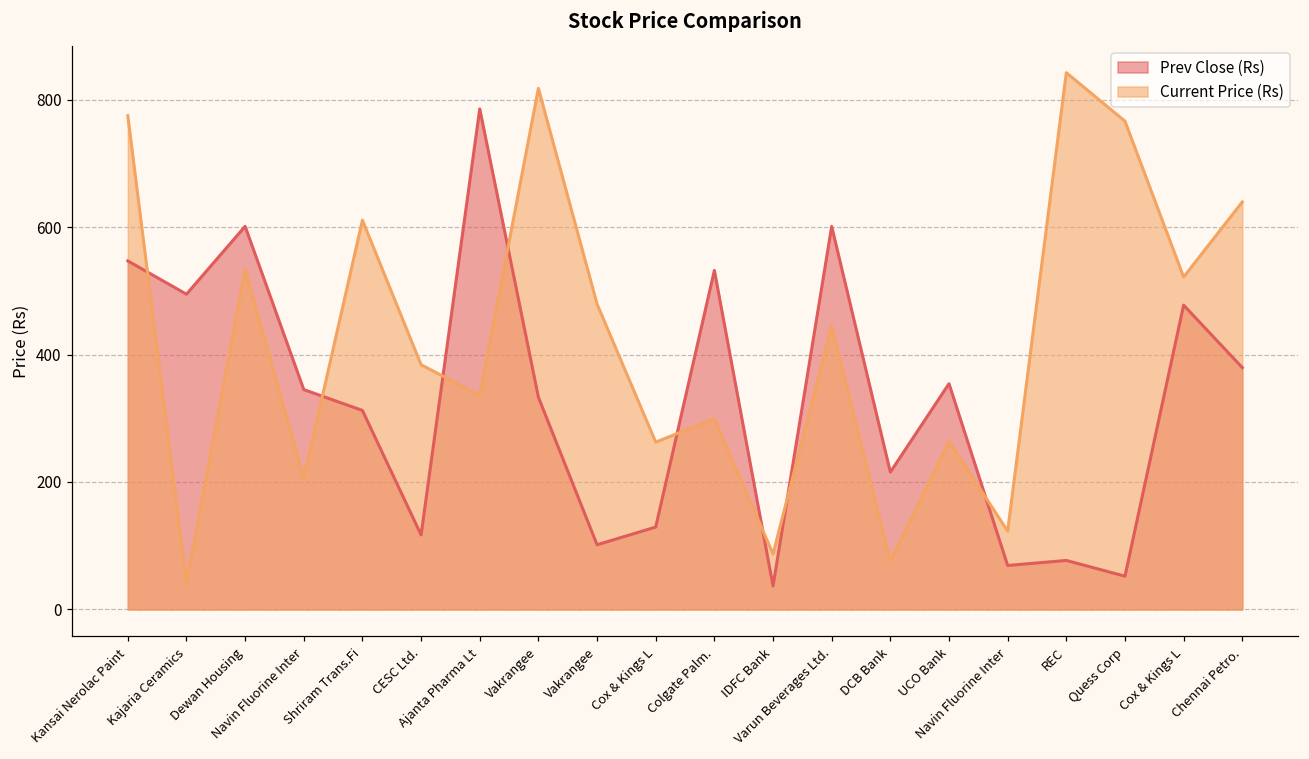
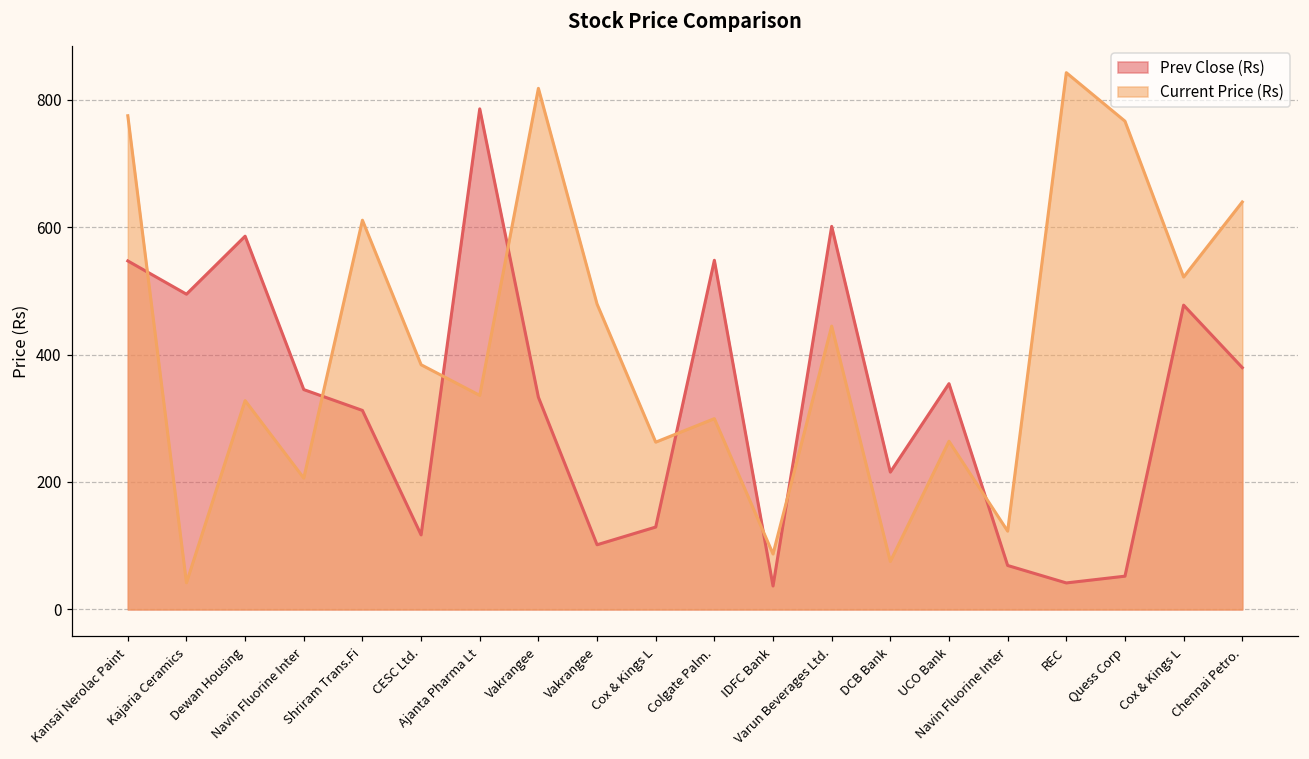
Prev Close (Rs), Dewan Housing: 600 -> 590
Current Price (Rs), Dewan Housing: 530 -> 330
Prev Close (Rs), Colgate Palm.: 530 -> 550
Prev Close (Rs), REC: 80 -> 40
